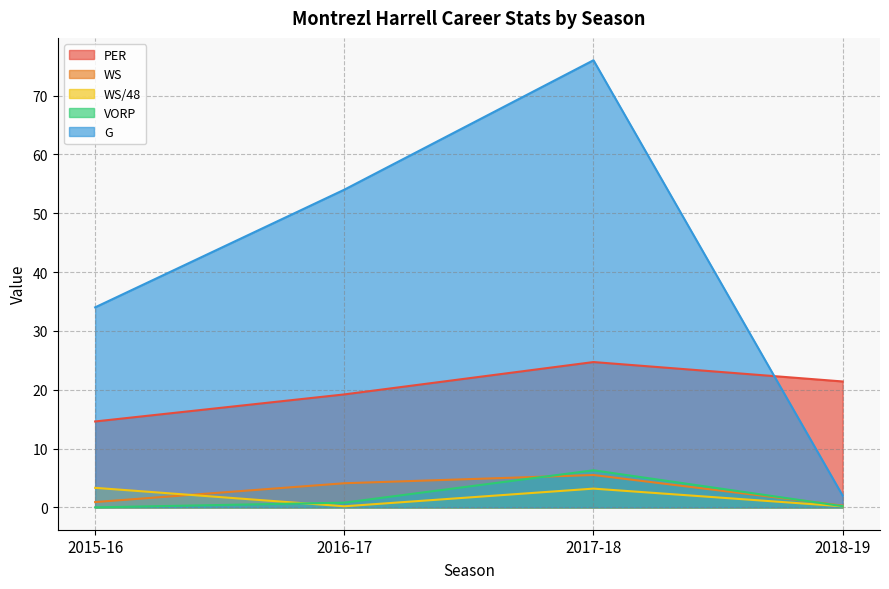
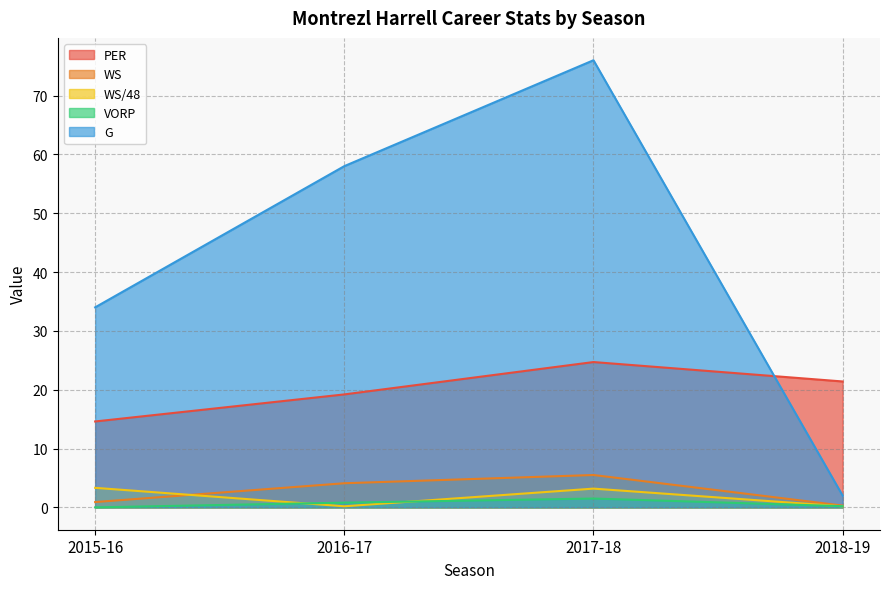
G, 2016-17: 54 -> 58
VORP, 2017-18: 6 -> 2
